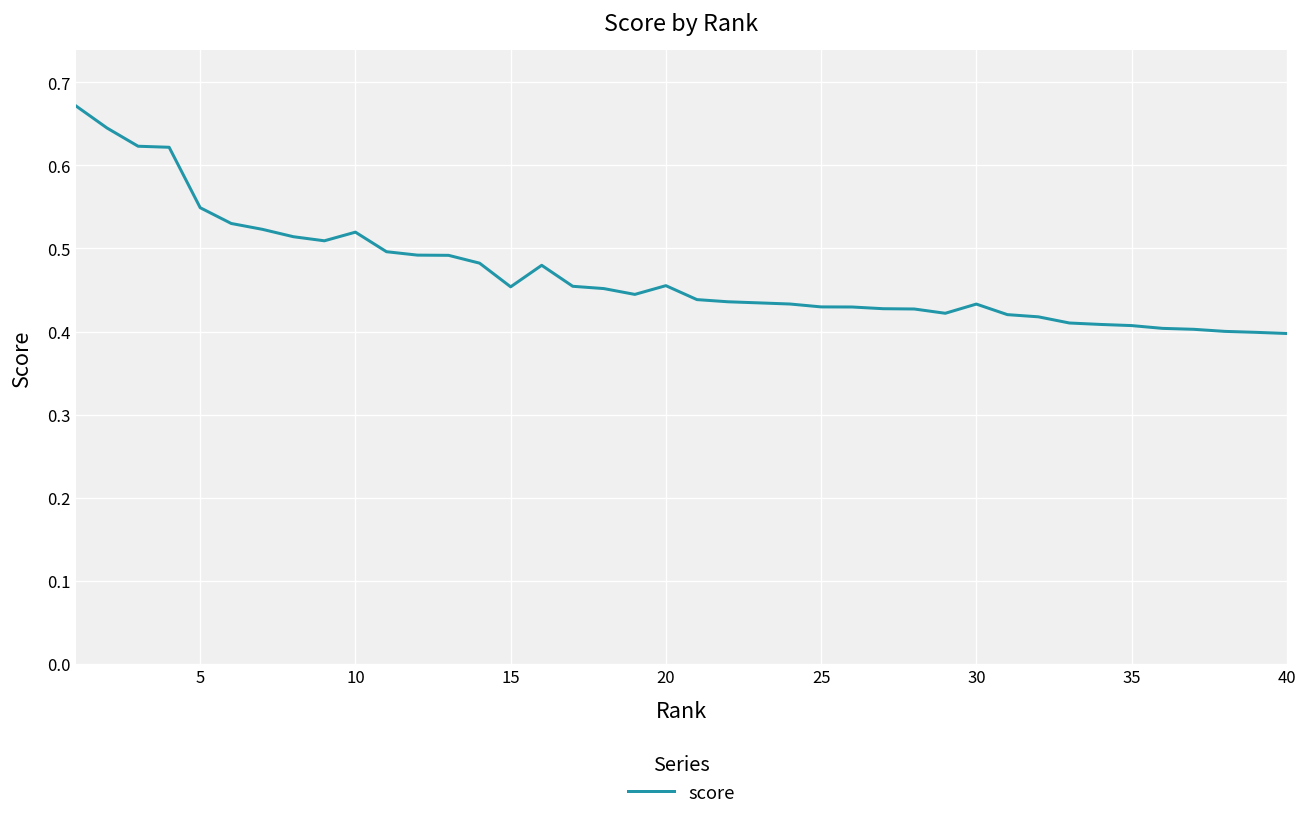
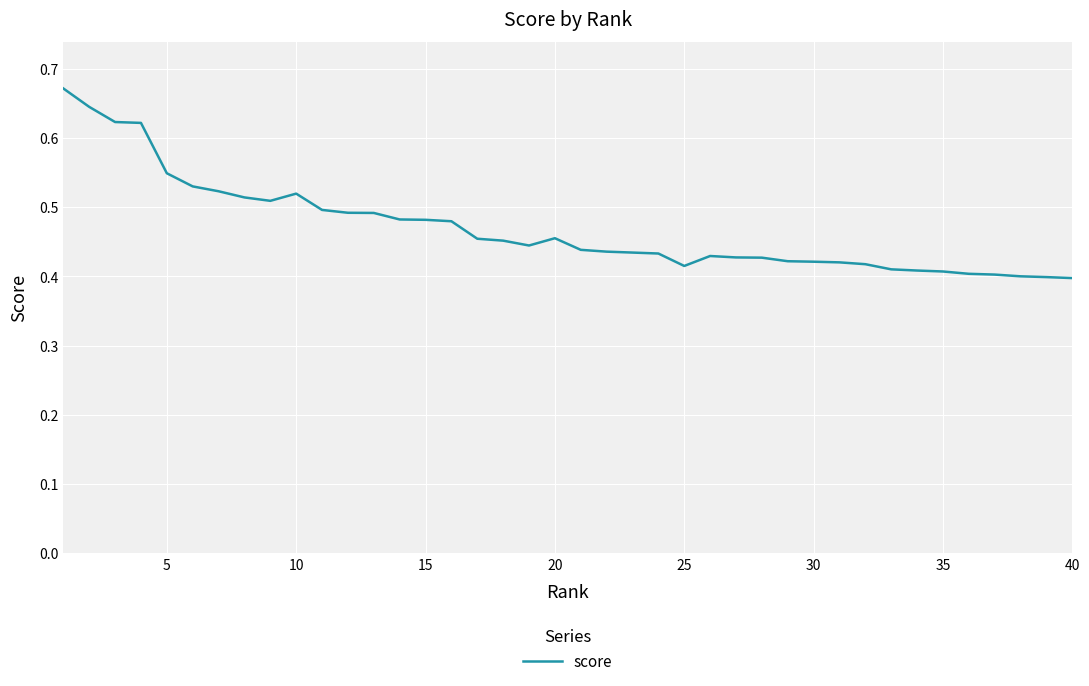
15: 0.45 -> 0.48
25: 0.43 -> 0.42
30: 0.43 -> 0.42
